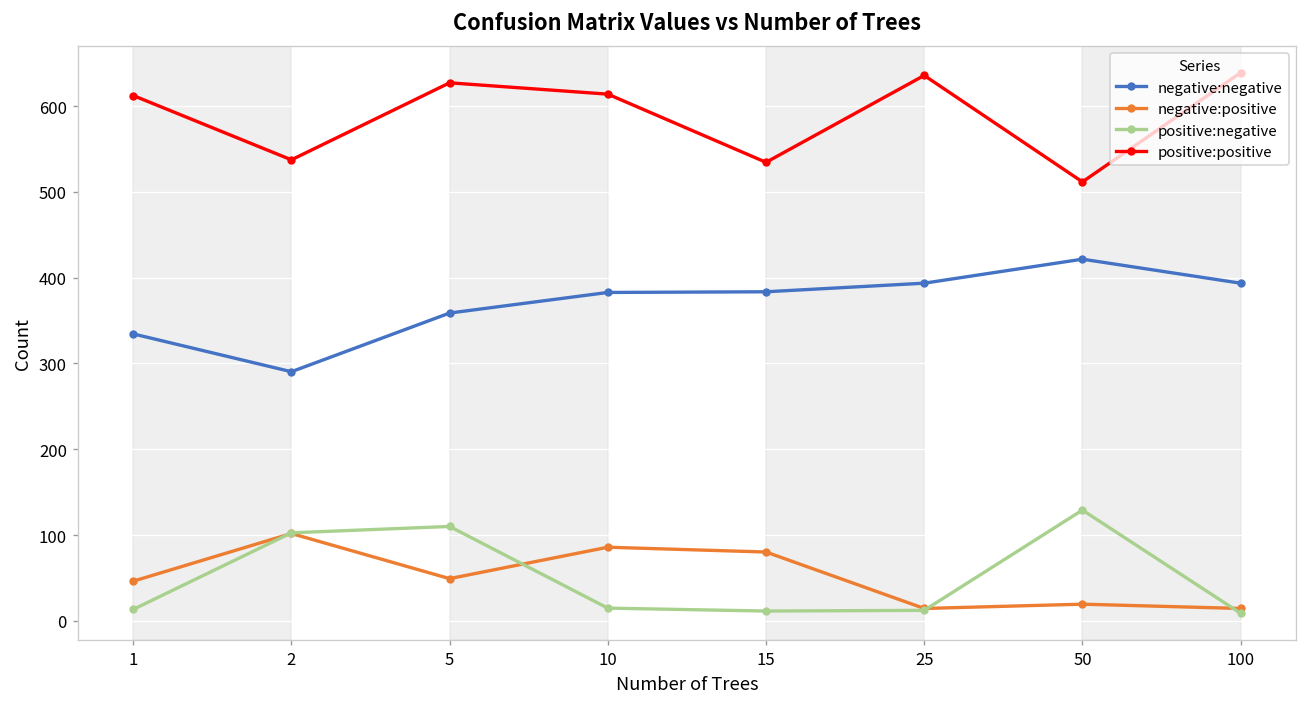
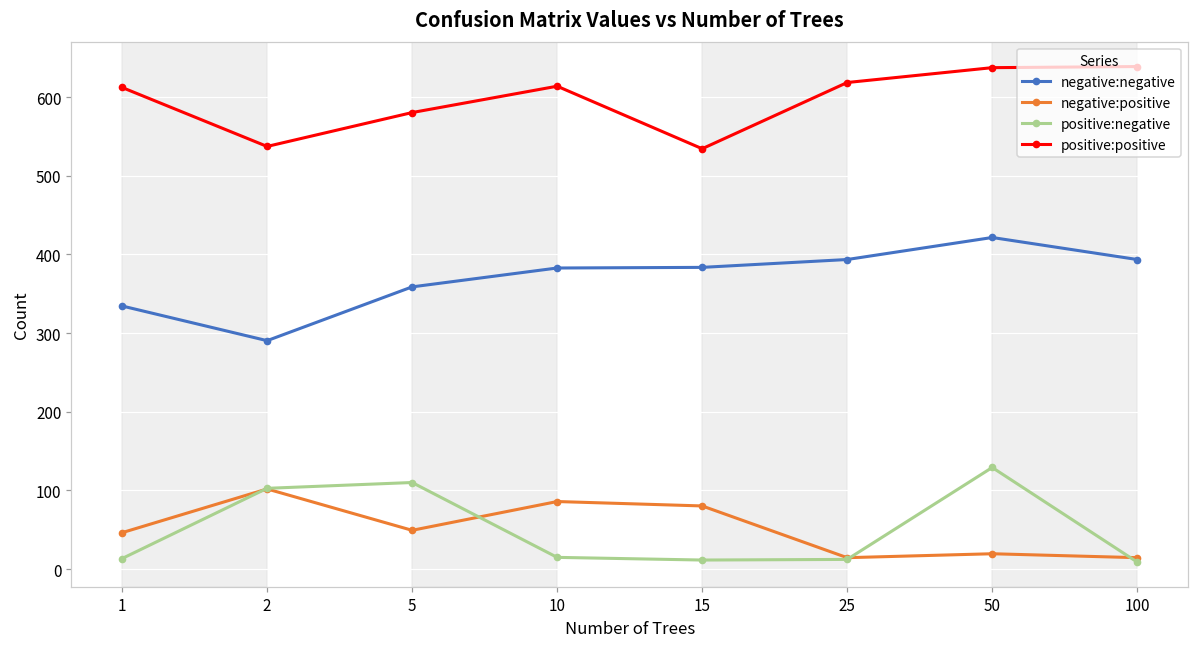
positive:positive, 5: 630 -> 580
positive:positive, 25: 640 -> 620
positive:positive, 50: 510 -> 640
